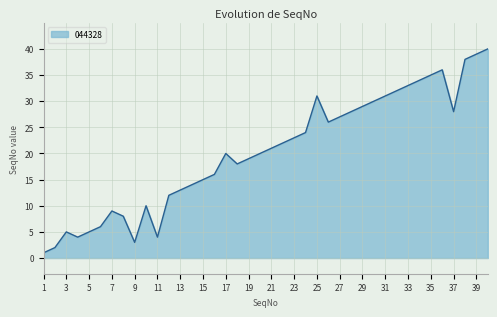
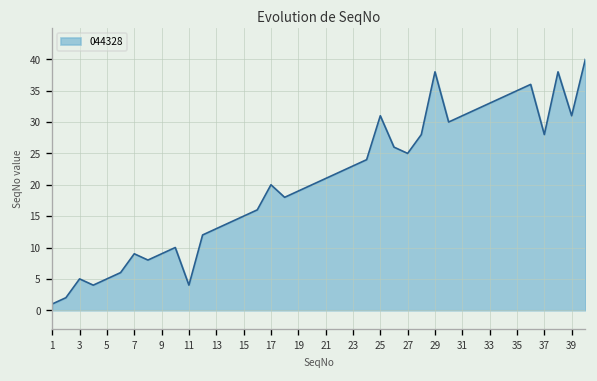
9: 3 -> 9
27: 27 -> 25
29: 29 -> 38
39: 39 -> 31
